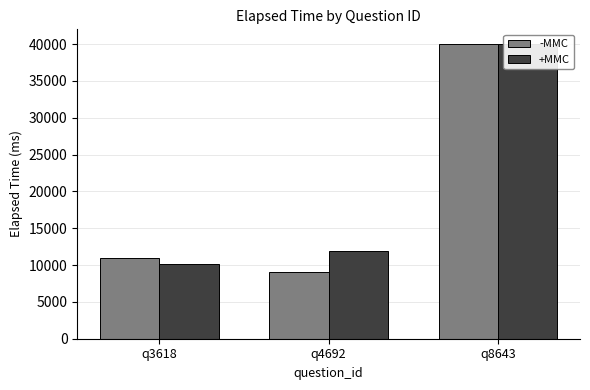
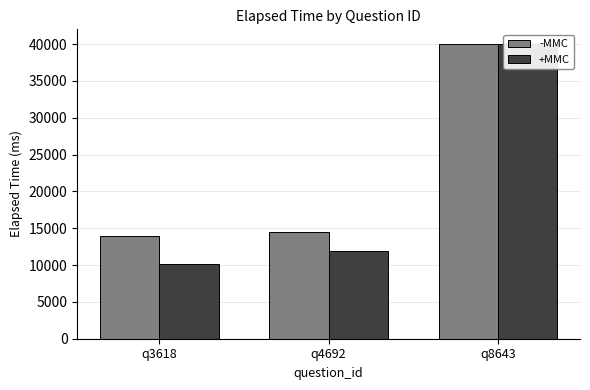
-MMC, q3618: 11000 -> 14000
-MMC, q4692: 9000 -> 14000
